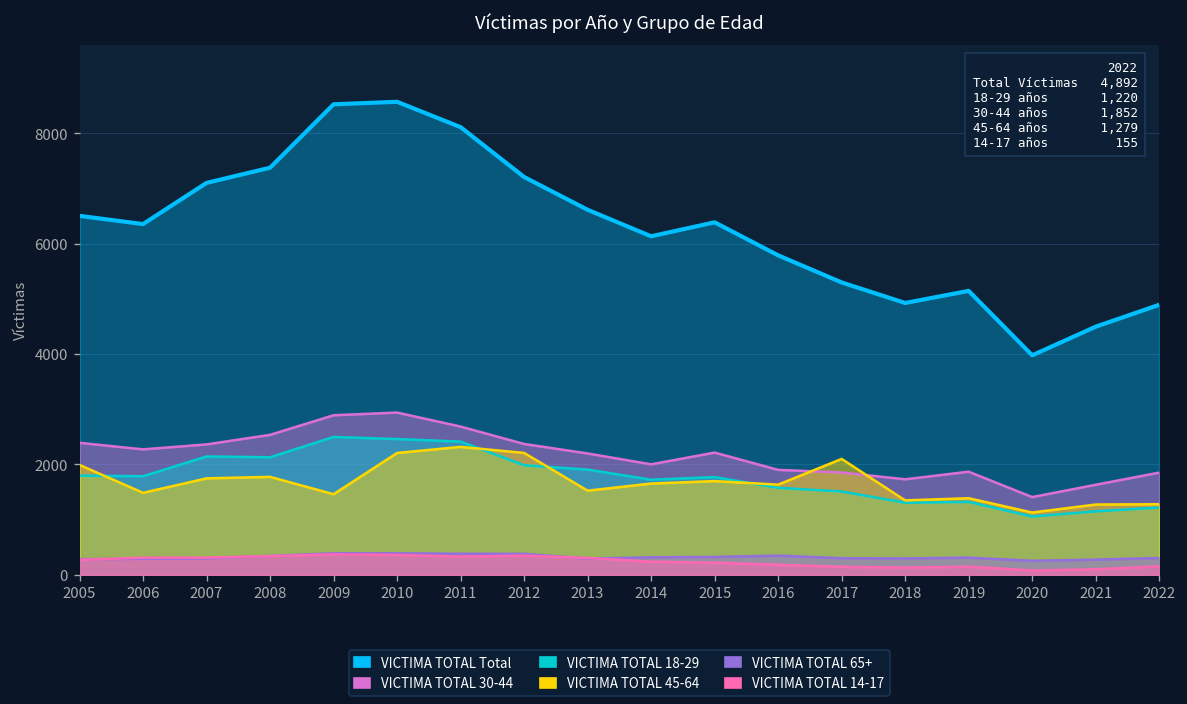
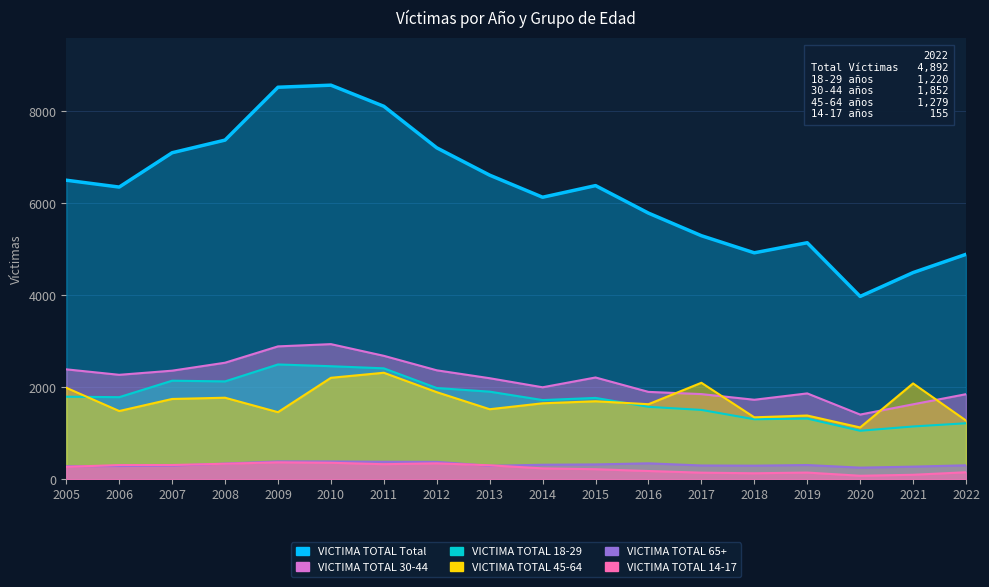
VICTIMA TOTAL 45-64, 2012: 2200 -> 1900
VICTIMA TOTAL 45-64, 2021: 1300 -> 2100
